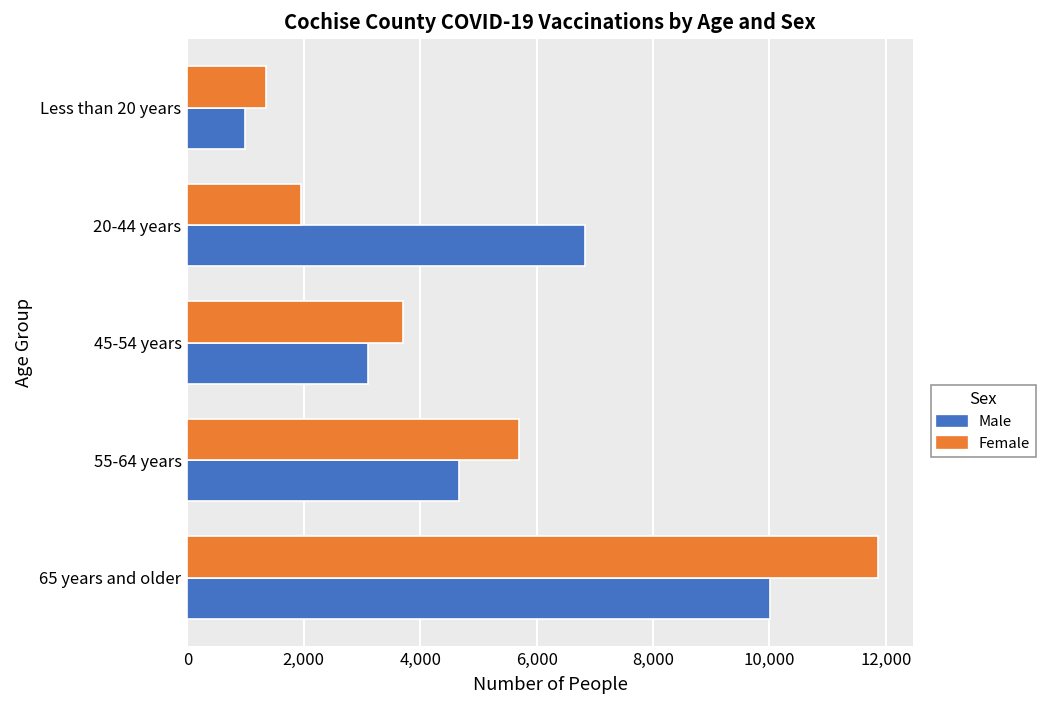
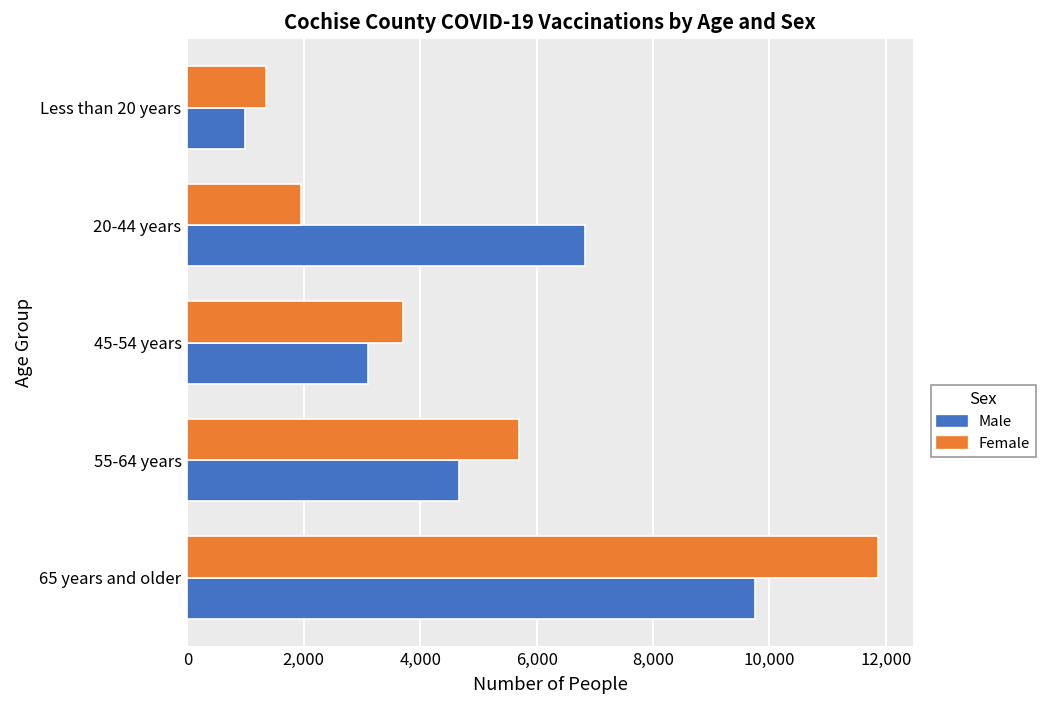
Male, 65 years and older: 10,000 -> 9,700
